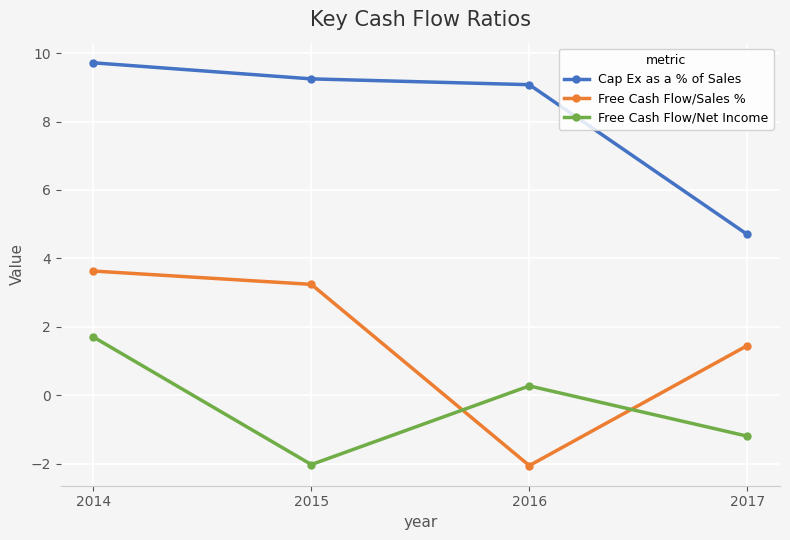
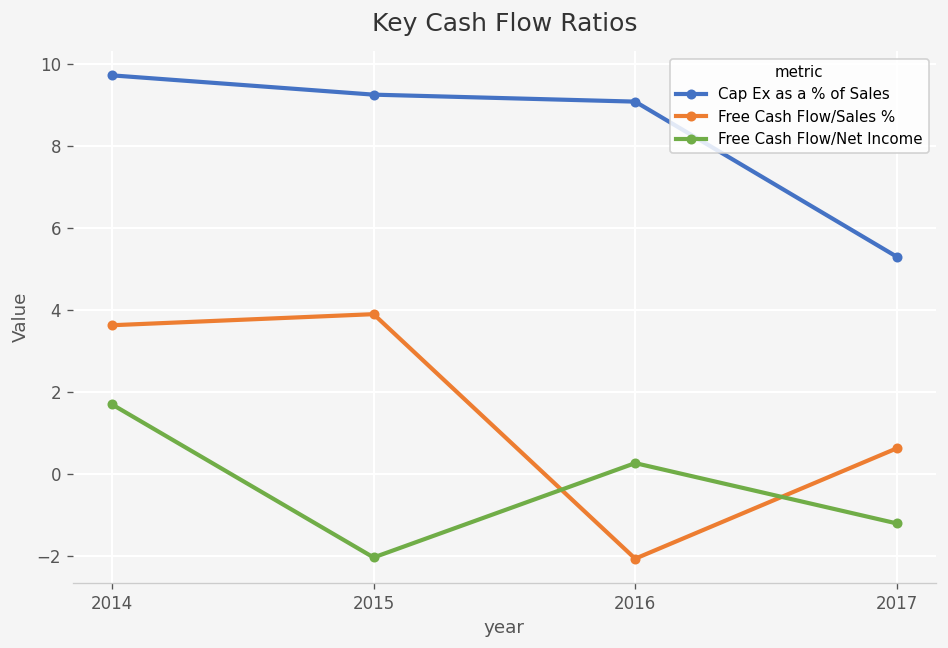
Free Cash Flow/Sales %, 2015: 3.2 -> 3.9
Cap Ex as a % of Sales, 2017: 4.7 -> 5.3
Free Cash Flow/Sales %, 2017: 1.5 -> 0.6
